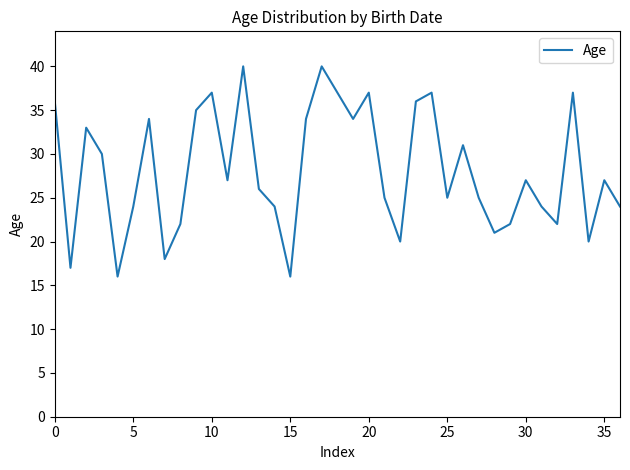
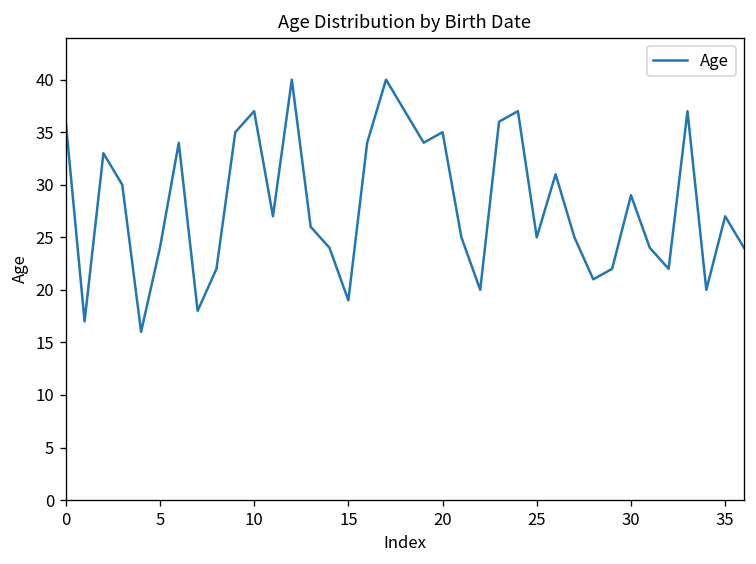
15: 16 -> 19
20: 37 -> 35
30: 27 -> 29
